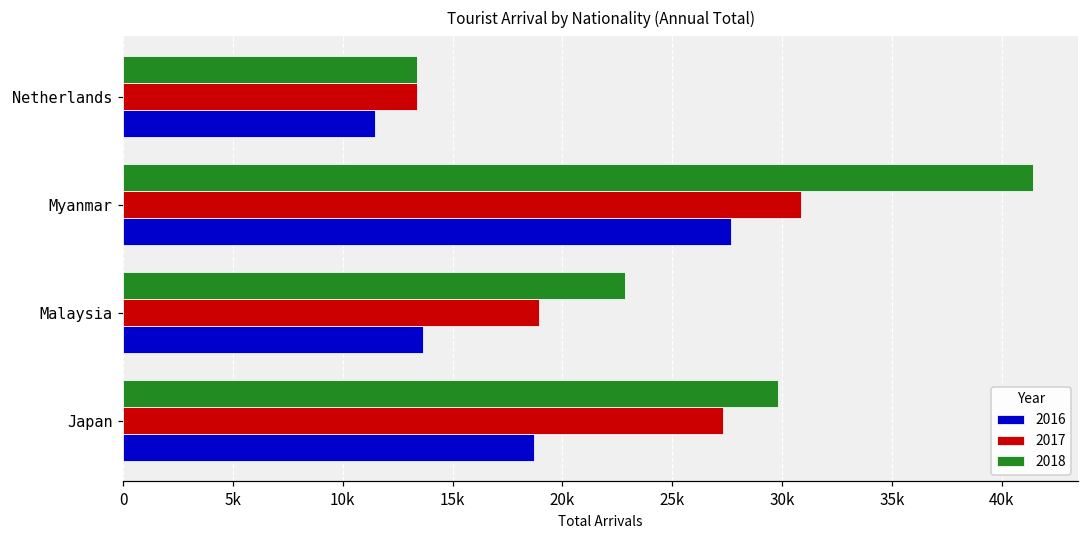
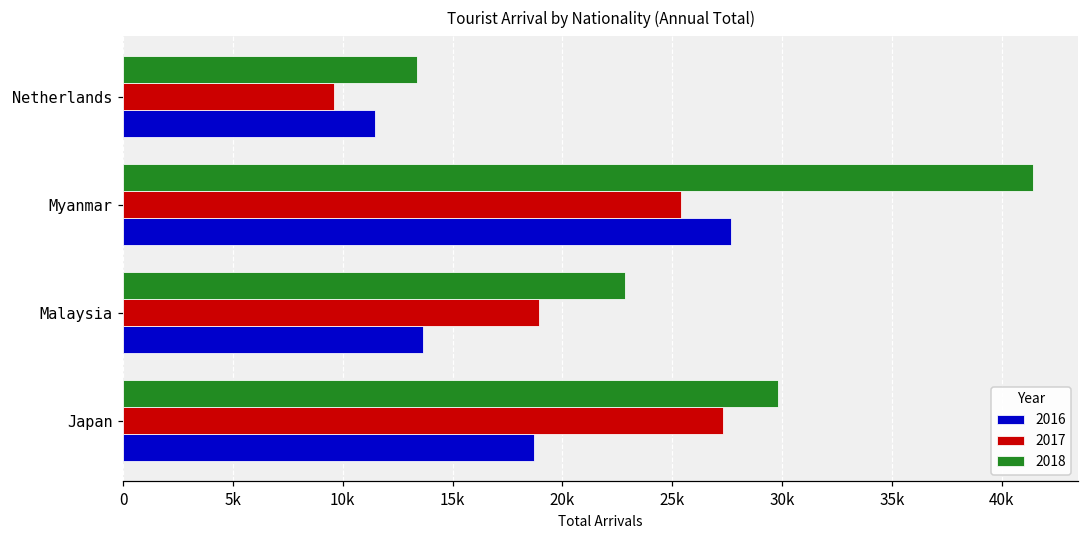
2017, Netherlands: 13400 -> 9600
2017, Myanmar: 30900 -> 25400
